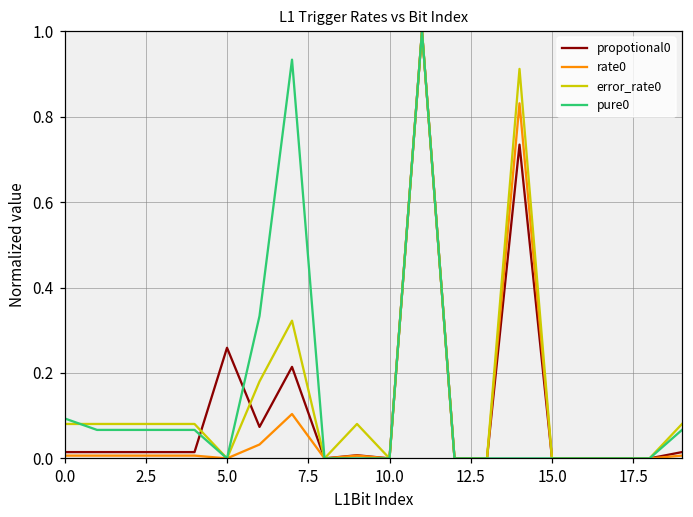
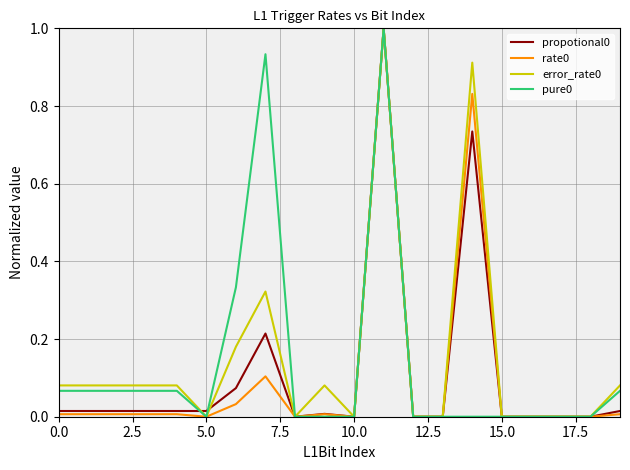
pure0, 0.0: 0.09 -> 0.07
propotional0, 5.0: 0.26 -> 0.01
